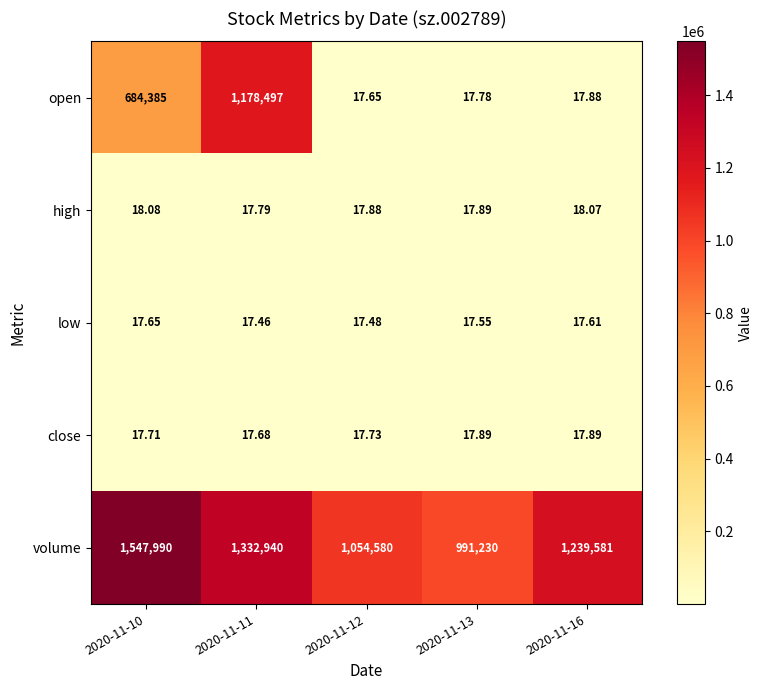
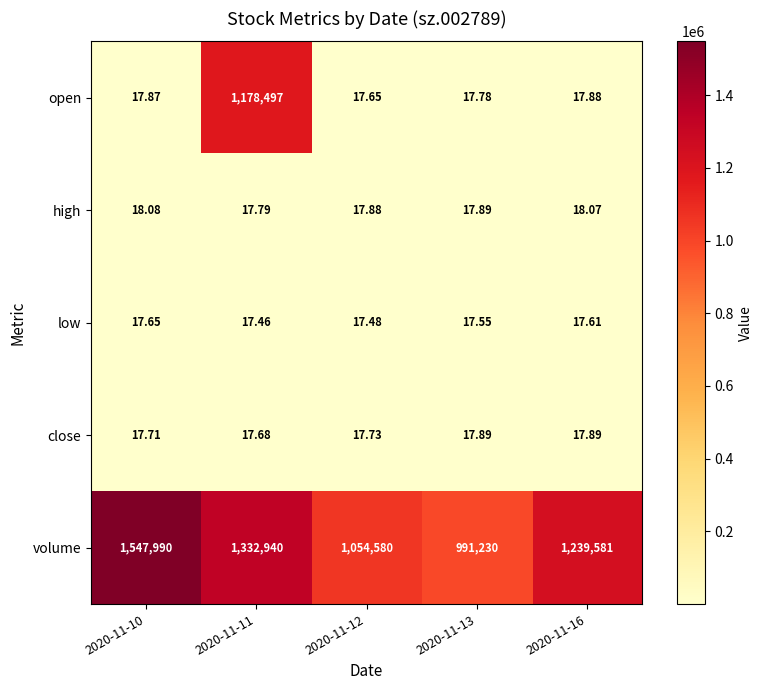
open, 2020-11-10: 684,385 -> 17.87
